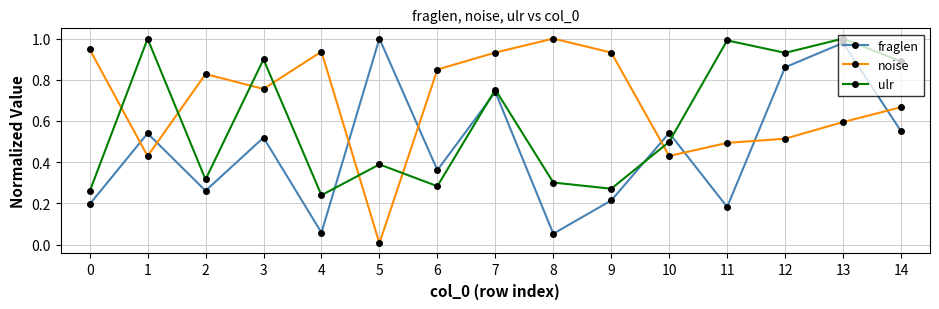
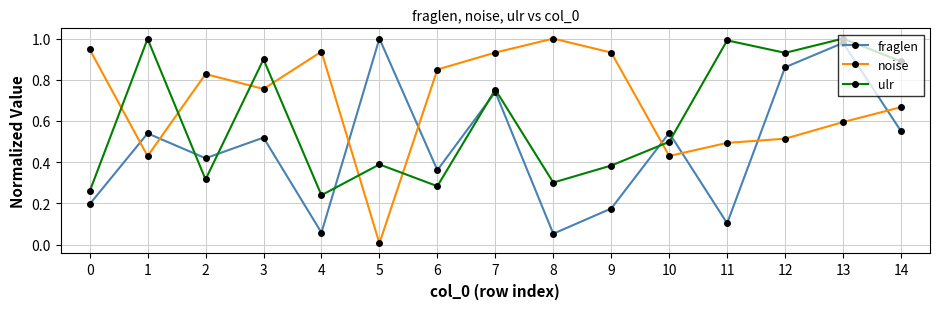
fraglen, 2: 0.26 -> 0.42
fraglen, 9: 0.21 -> 0.18
ulr, 9: 0.27 -> 0.38
fraglen, 11: 0.18 -> 0.10
